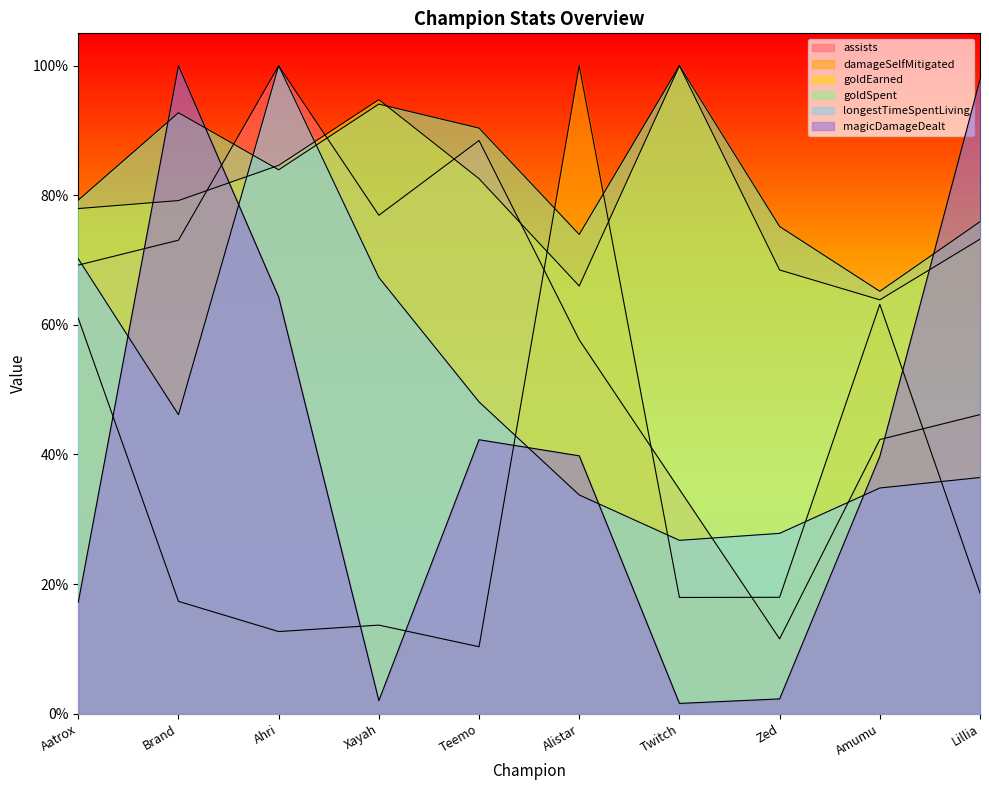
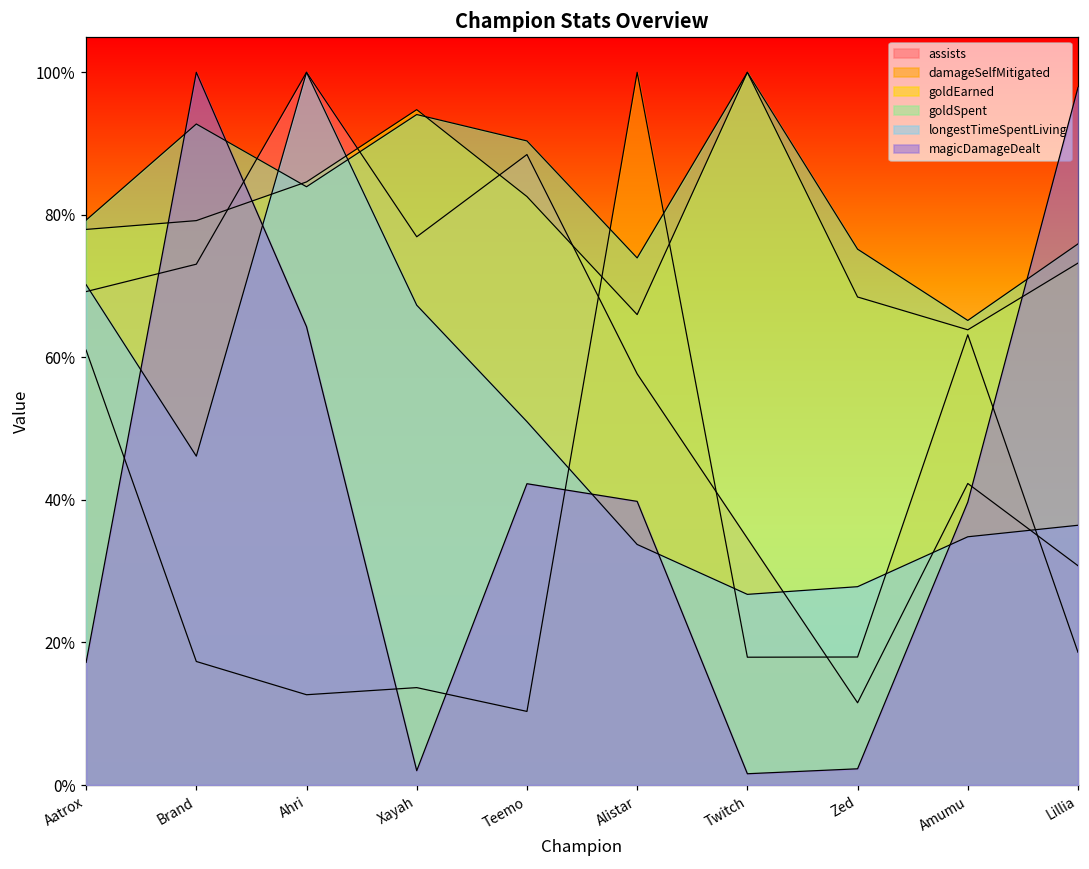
longestTimeSpentLiving, Teemo: 48% -> 51%
assists, Lillia: 46% -> 31%
